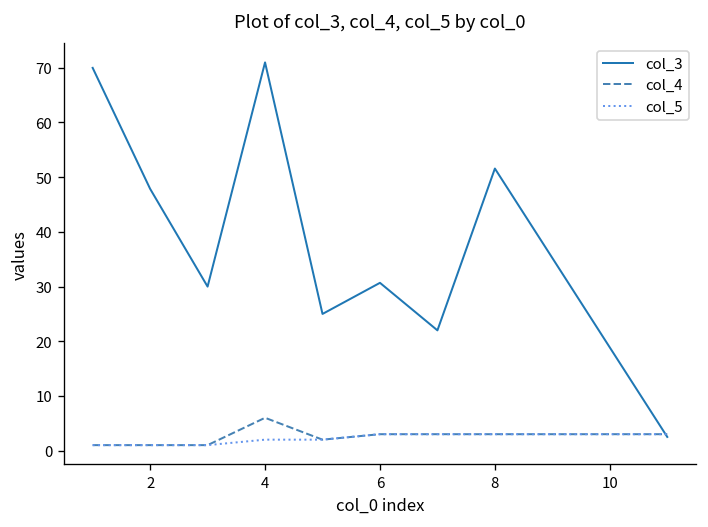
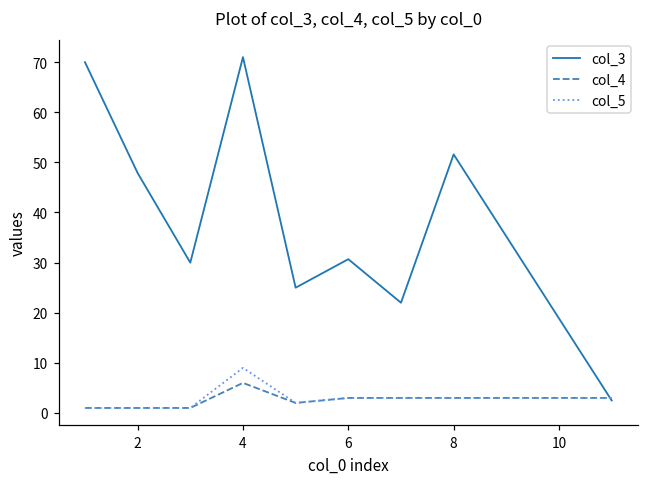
col_5, 4: 2 -> 9
